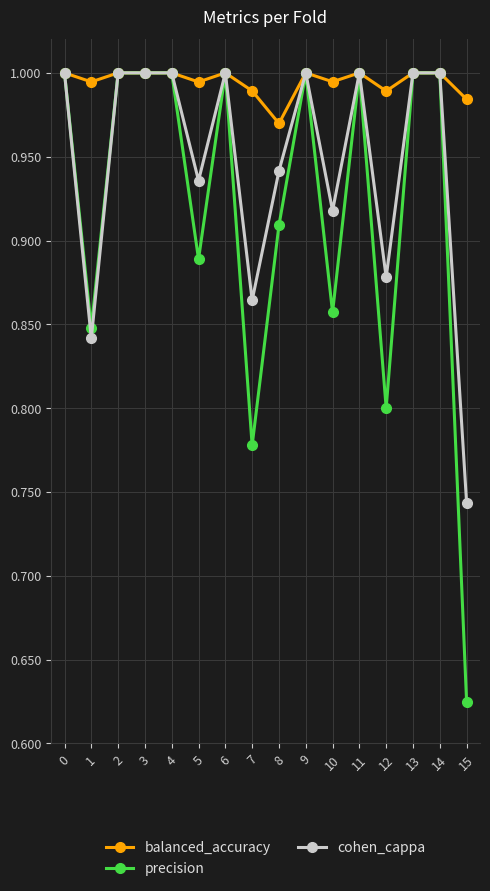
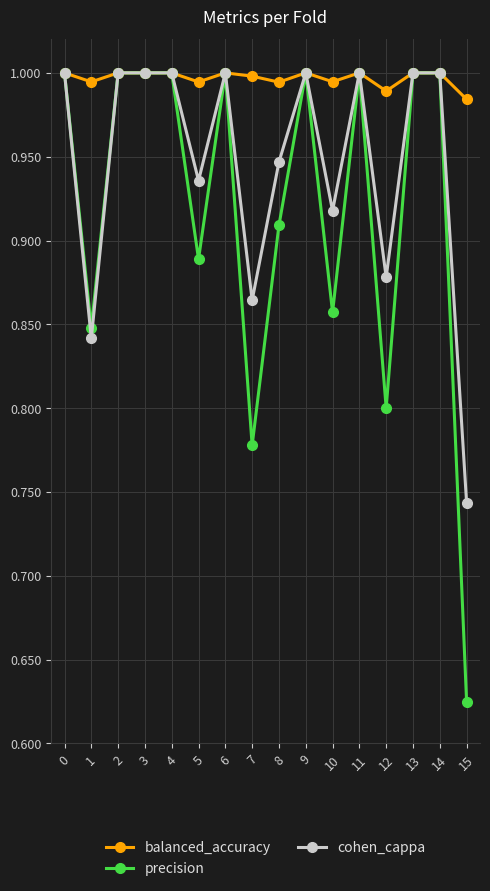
balanced_accuracy, 7: 0.989 -> 0.998
balanced_accuracy, 8: 0.970 -> 0.994
cohen_cappa, 8: 0.941 -> 0.947
